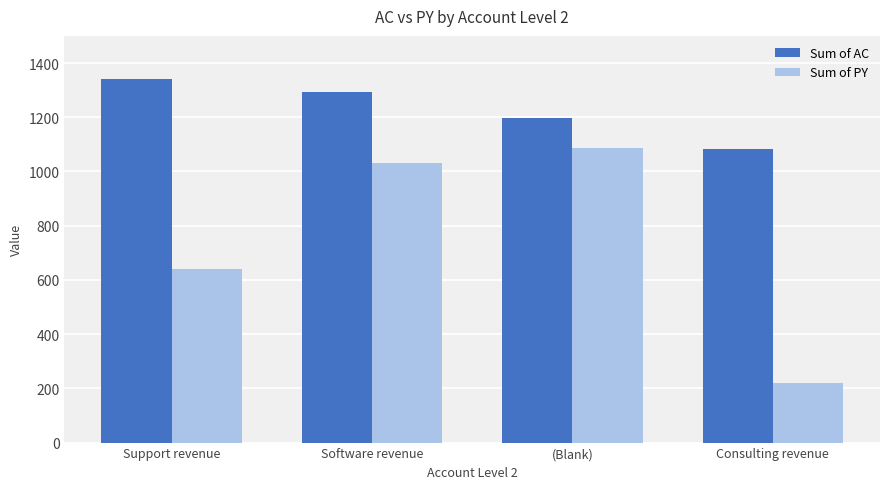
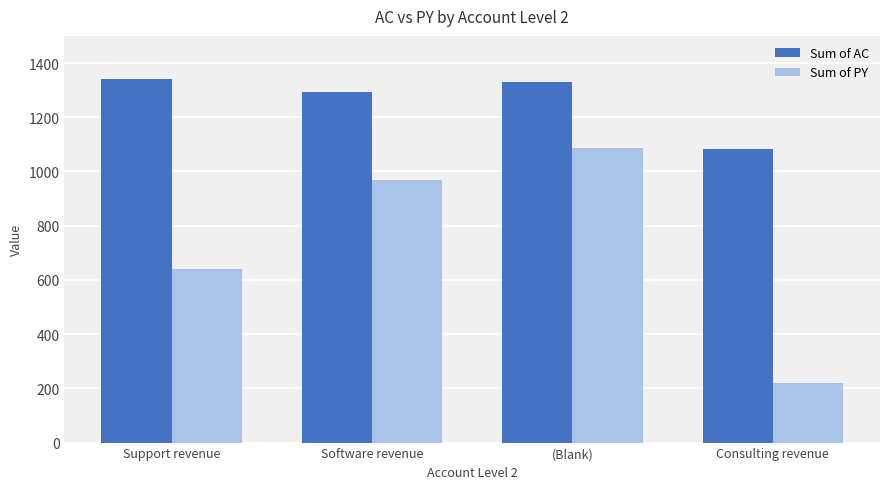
Sum of PY, Software revenue: 1030 -> 970
Sum of AC, (Blank): 1200 -> 1330
